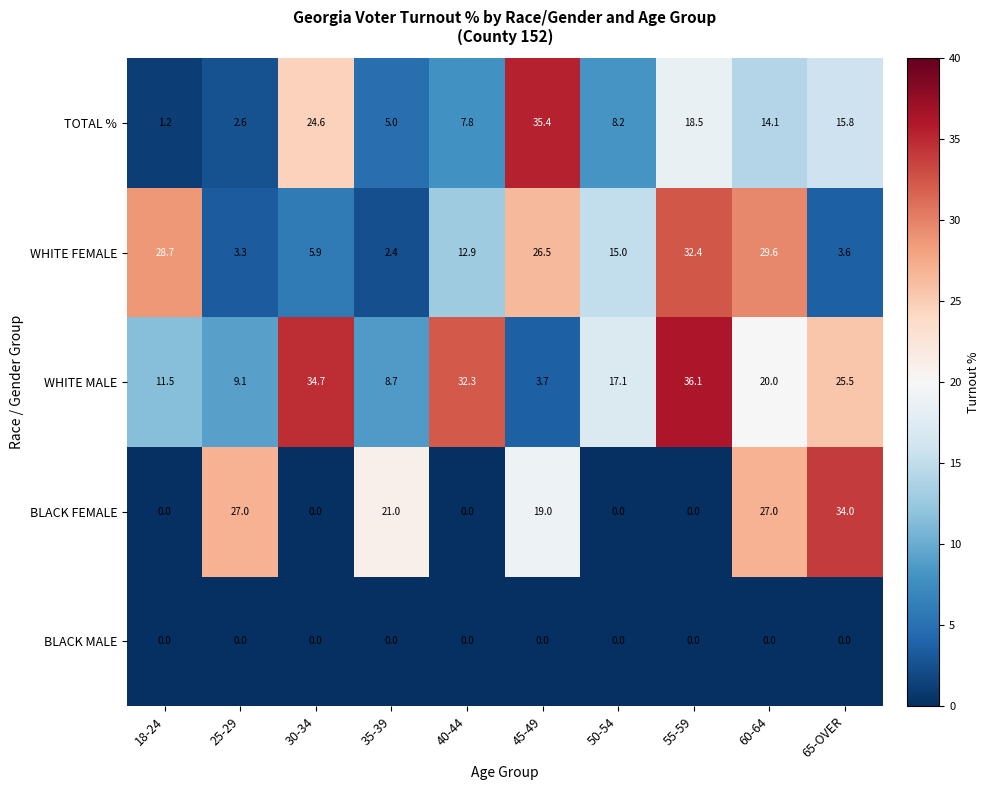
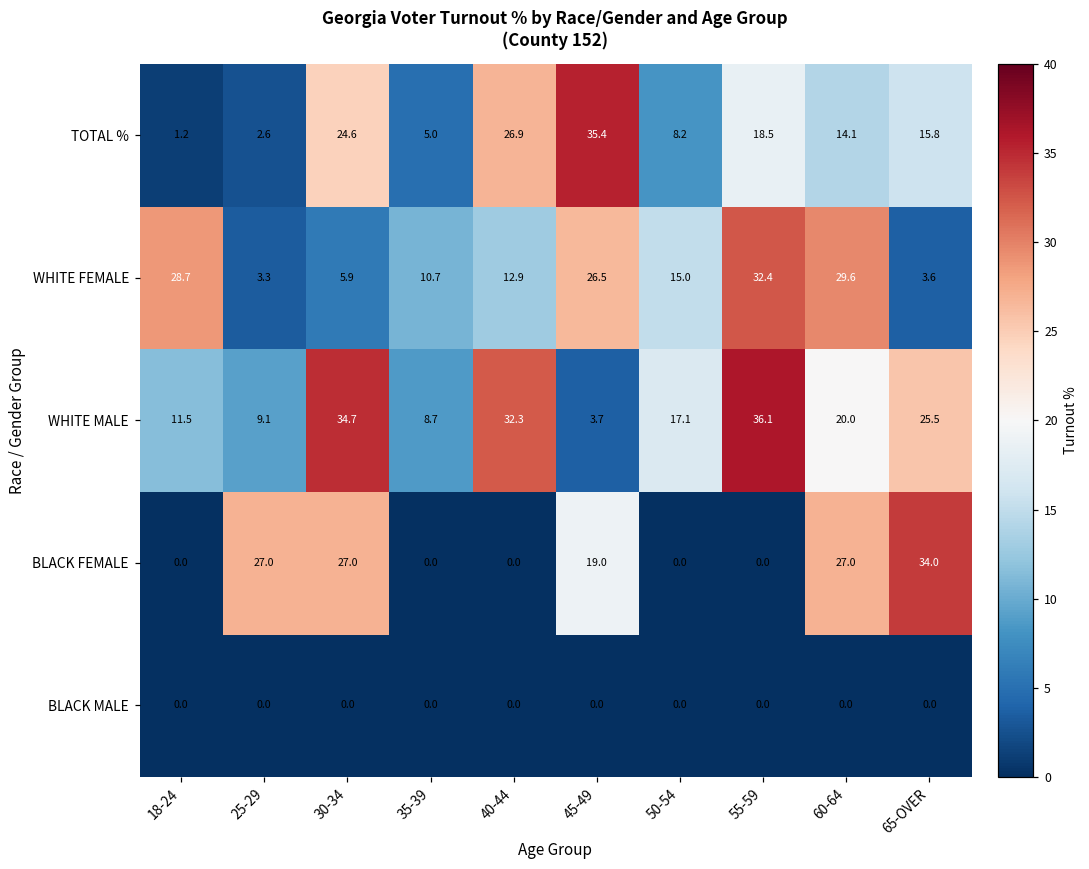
TOTAL %, 40-44: 7.8 -> 26.9
WHITE FEMALE, 35-39: 2.4 -> 10.7
BLACK FEMALE, 30-34: 0.0 -> 27.0
BLACK FEMALE, 35-39: 21.0 -> 0.0
